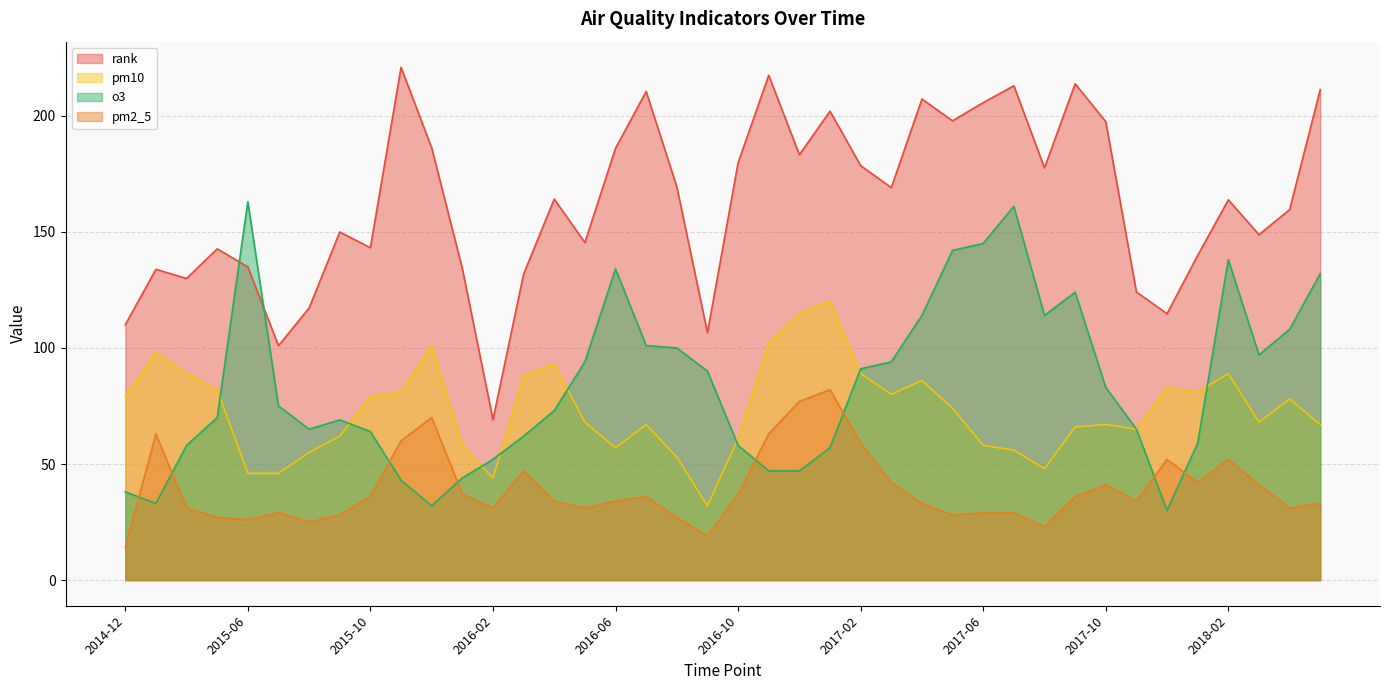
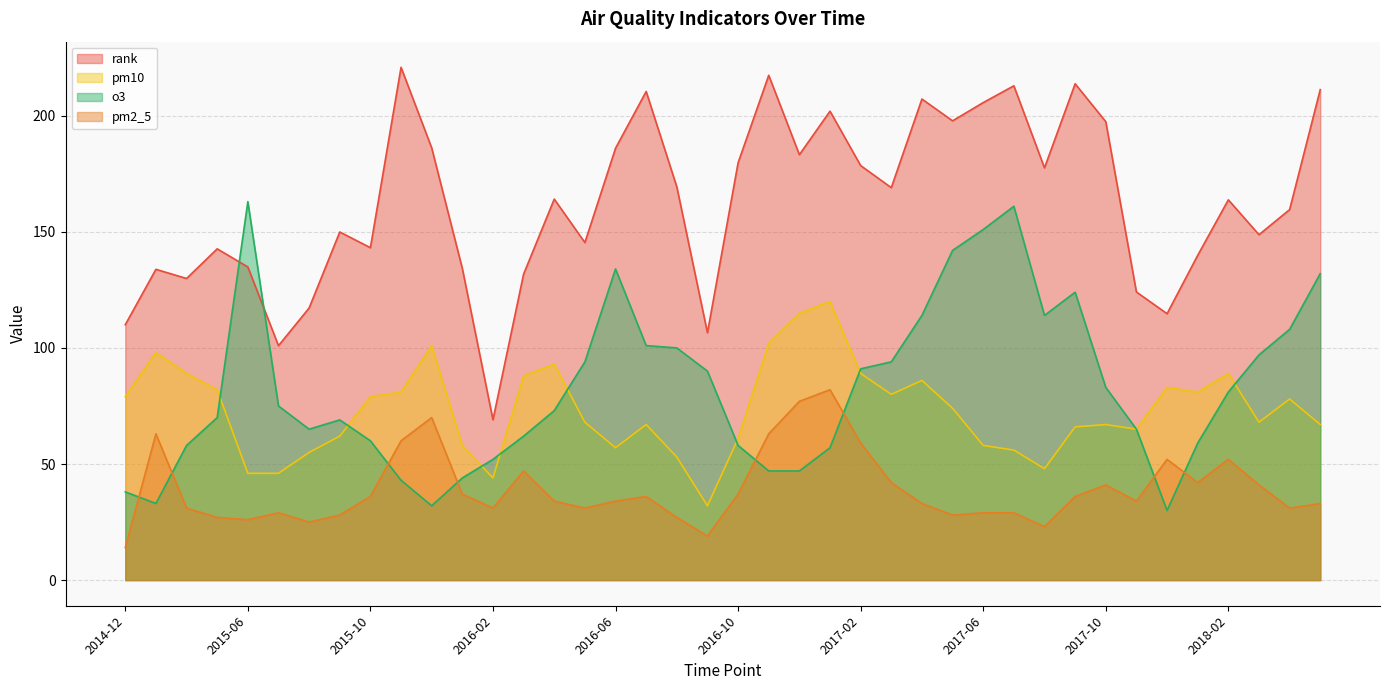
o3, 2015-10: 64 -> 60
o3, 2017-06: 145 -> 151
o3, 2018-02: 138 -> 81
